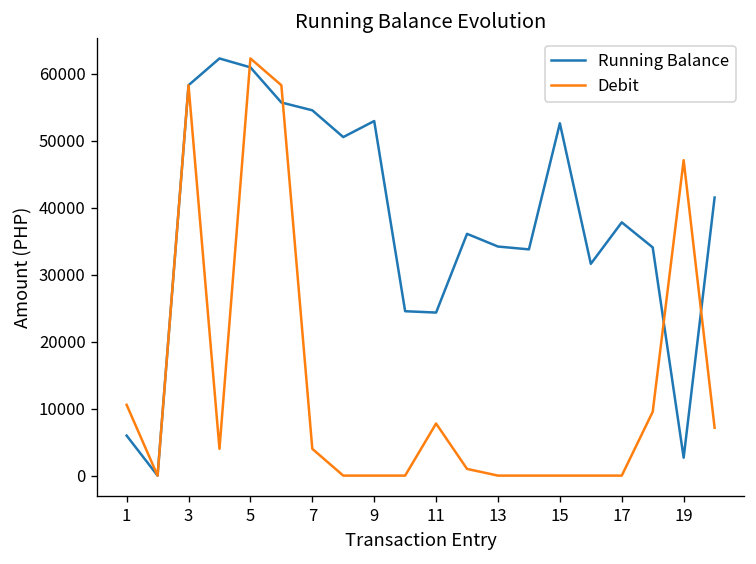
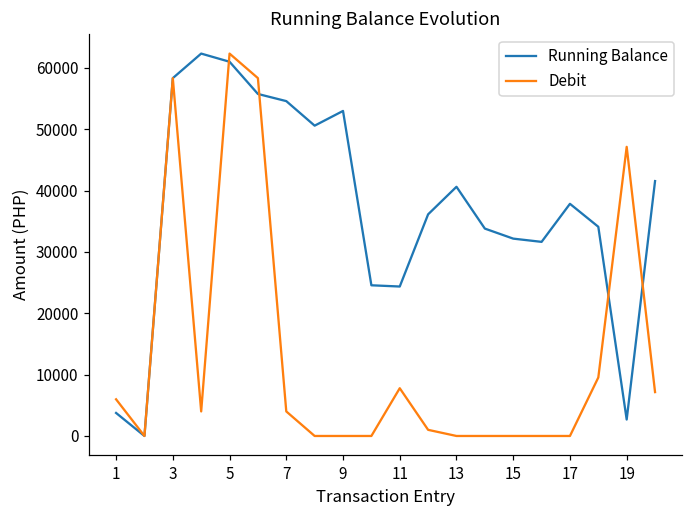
Running Balance, 1: 6000 -> 4000
Debit, 1: 11000 -> 6000
Running Balance, 13: 34000 -> 41000
Running Balance, 15: 53000 -> 32000
